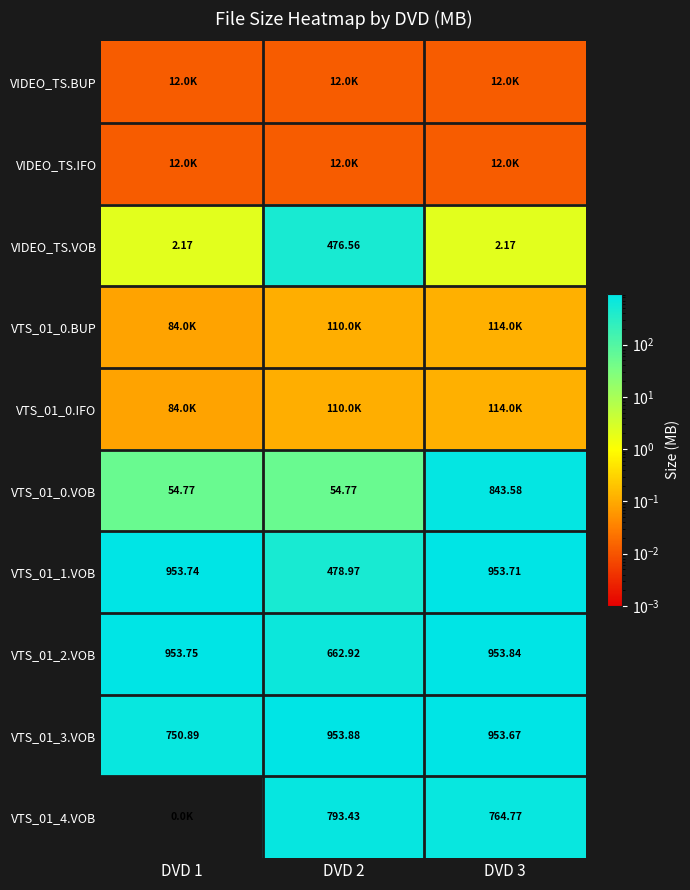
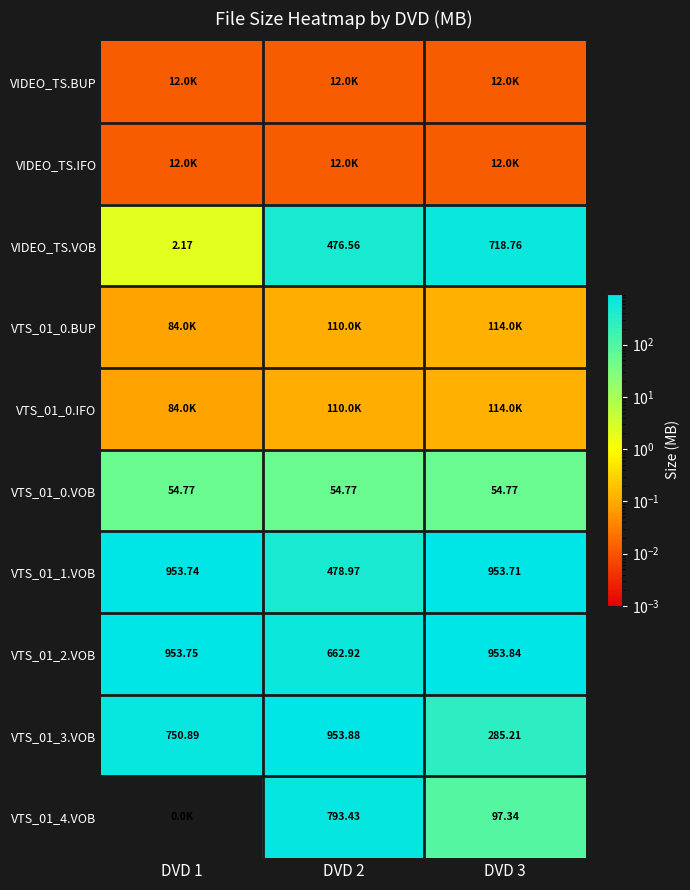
VIDEO_TS.VOB, DVD 3: 2.17 -> 718.76
VTS_01_0.VOB, DVD 3: 843.58 -> 54.77
VTS_01_3.VOB, DVD 3: 953.67 -> 285.21
VTS_01_4.VOB, DVD 3: 764.77 -> 97.34
